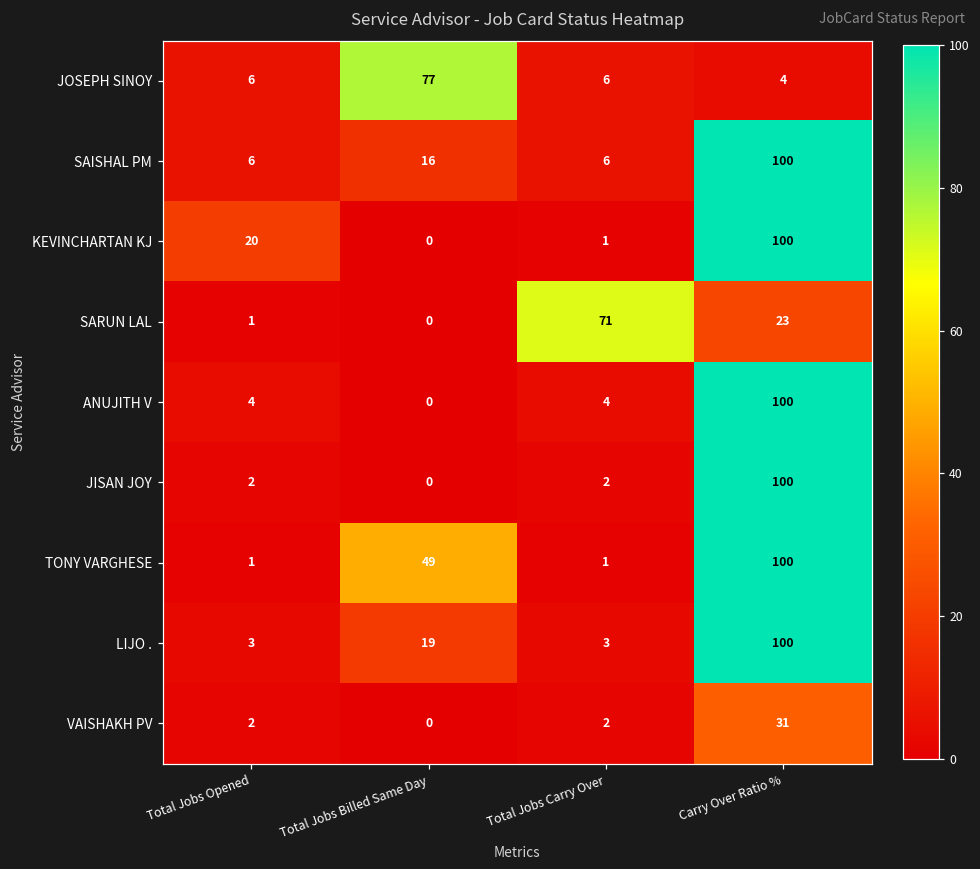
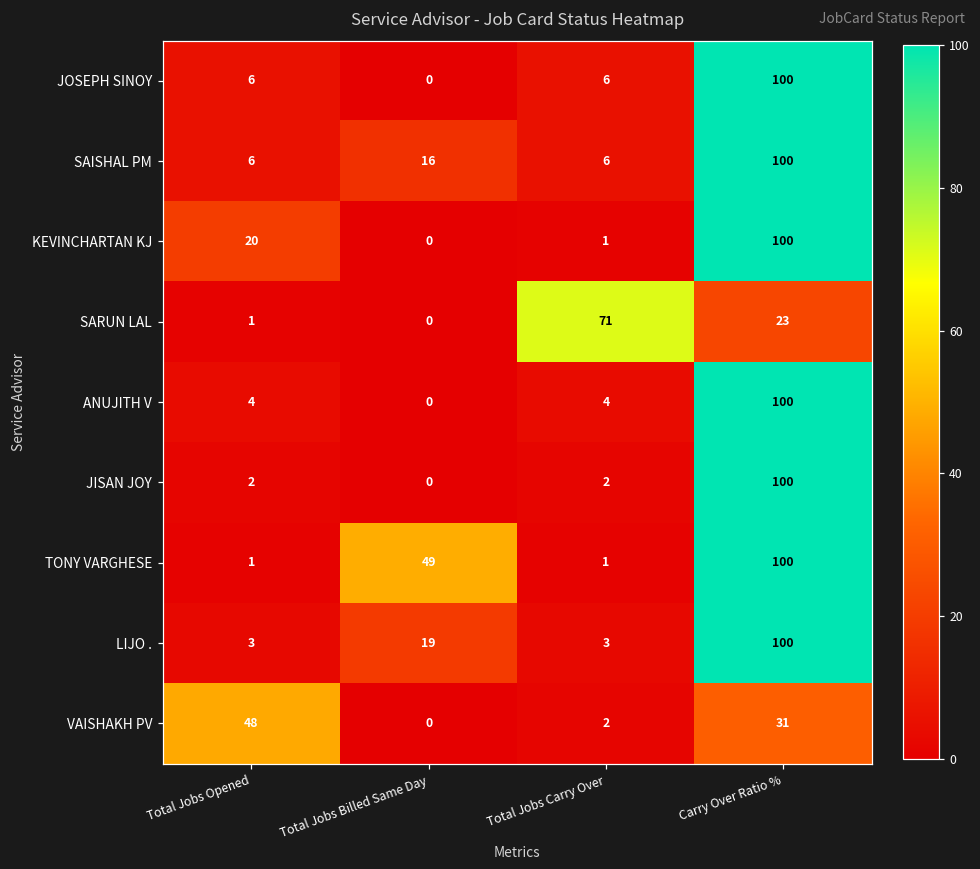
JOSEPH SINOY, Total Jobs Billed Same Day: 77 -> 0
JOSEPH SINOY, Carry Over Ratio %: 4 -> 100
VAISHAKH PV, Total Jobs Opened: 2 -> 48
